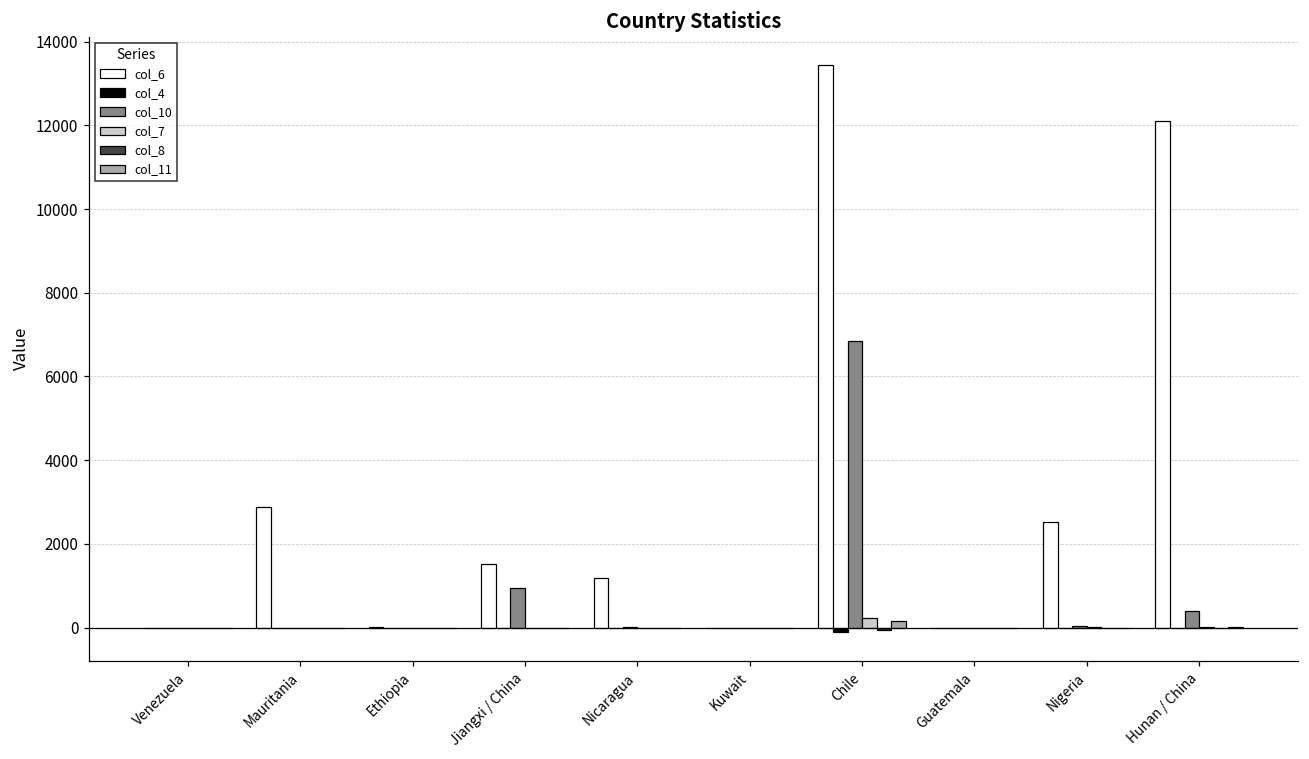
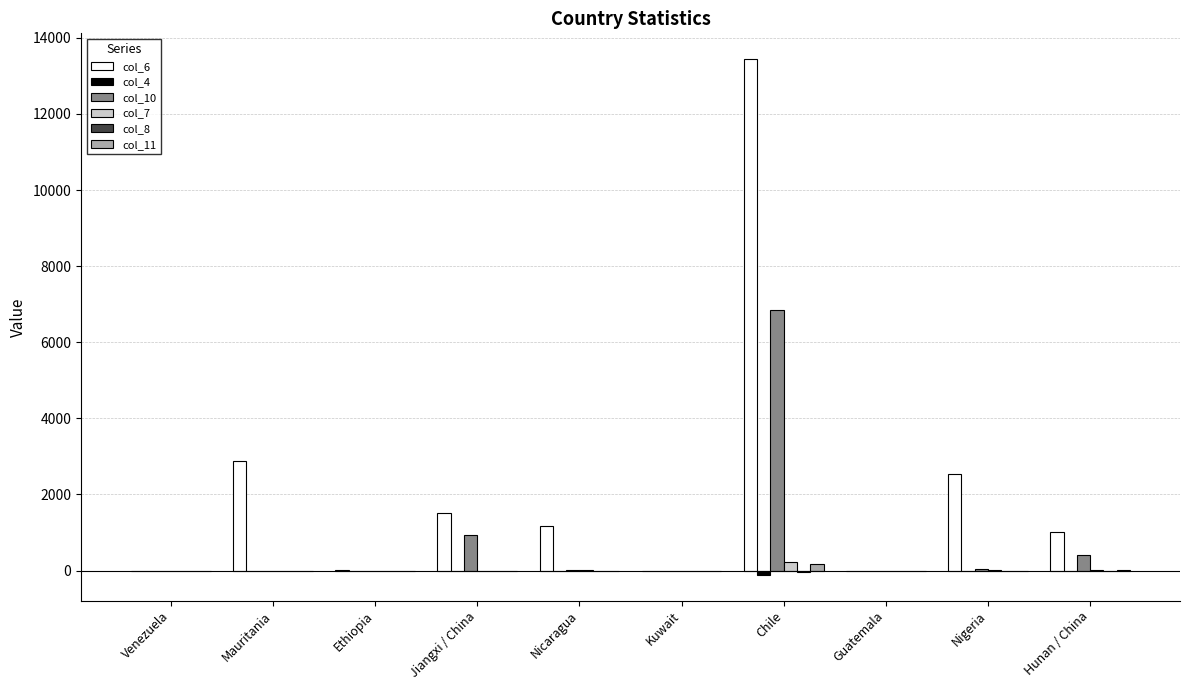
col_6, Hunan / China: 12100 -> 1000
